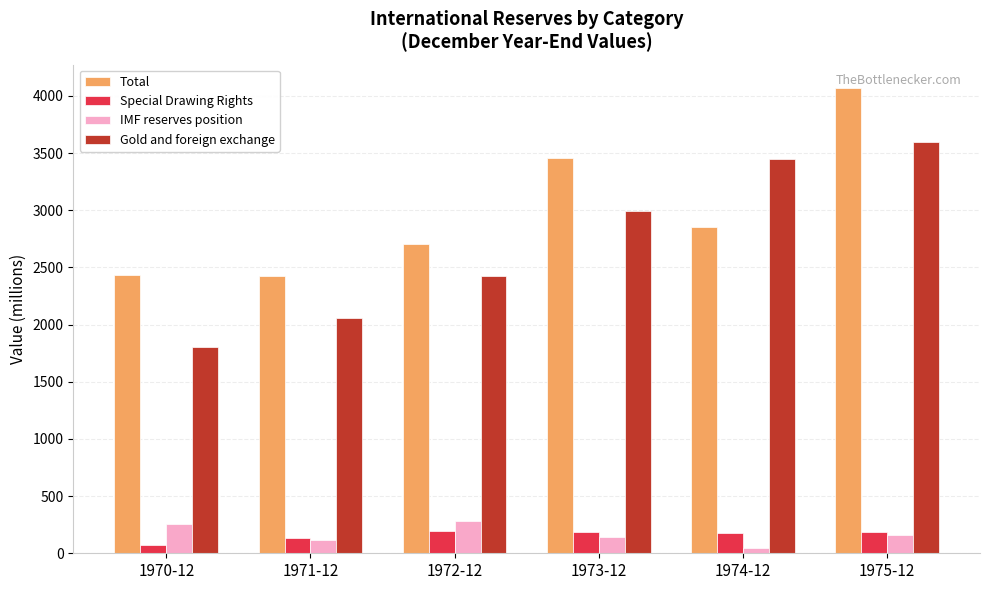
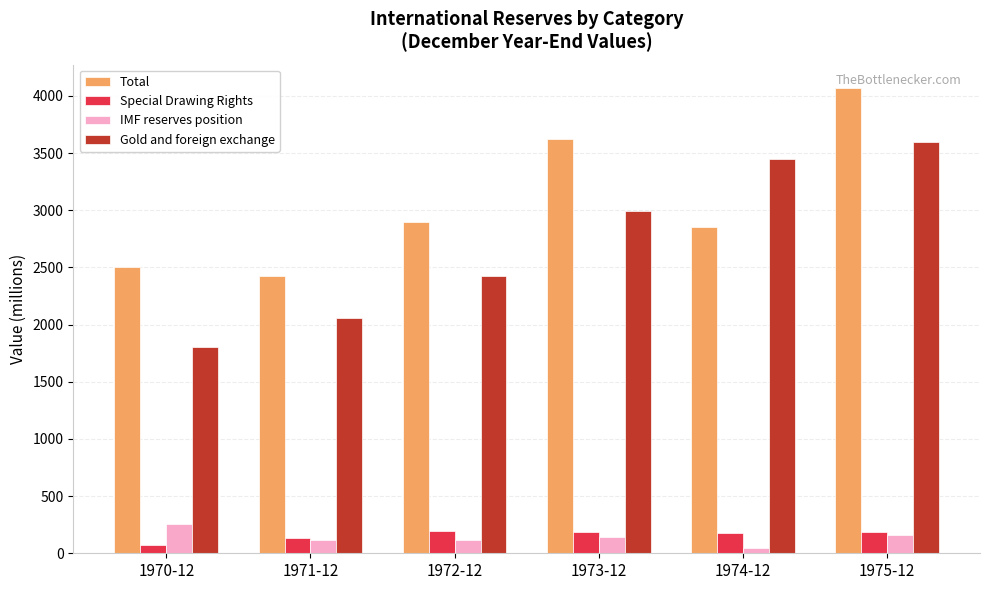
Total, 1970-12: 2430 -> 2510
Total, 1972-12: 2700 -> 2900
IMF reserves position, 1972-12: 280 -> 120
Total, 1973-12: 3460 -> 3620
